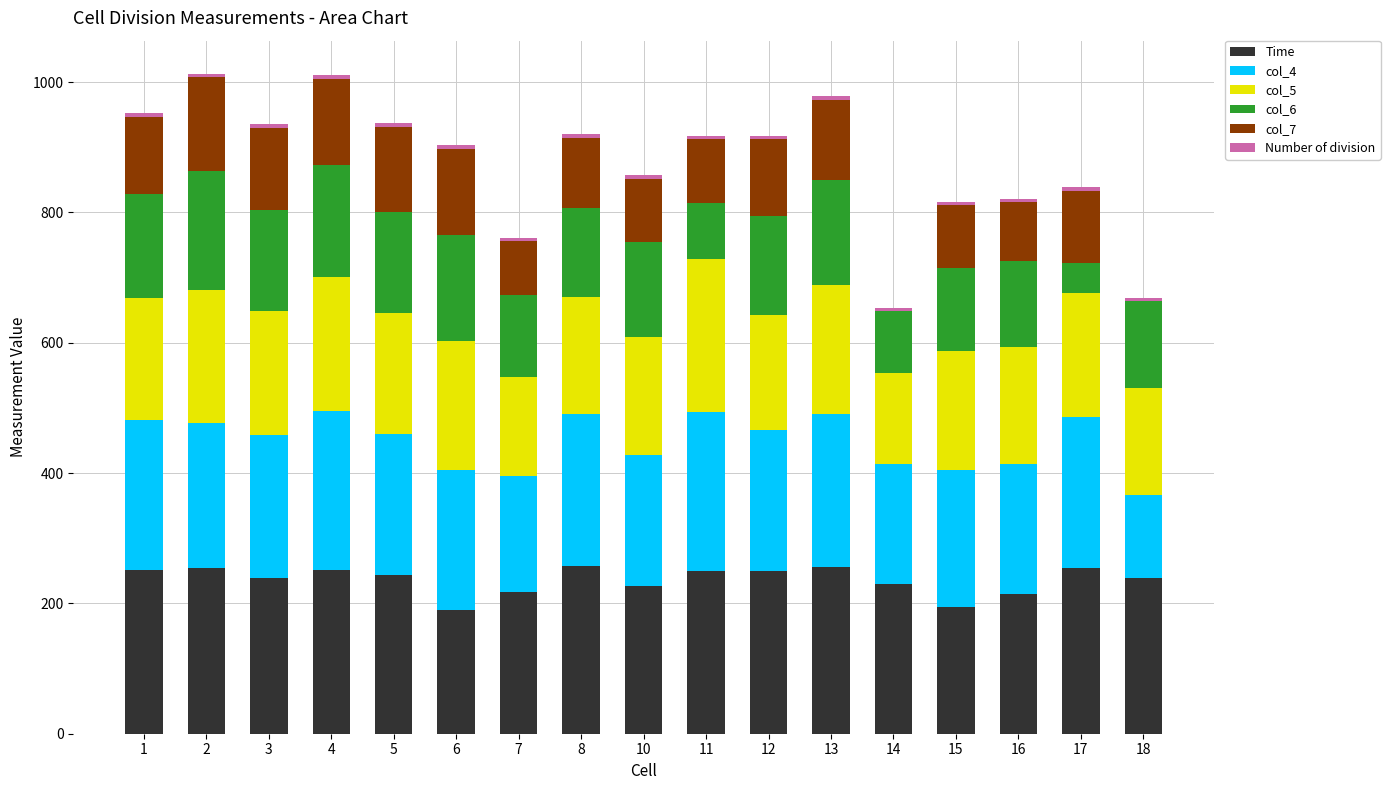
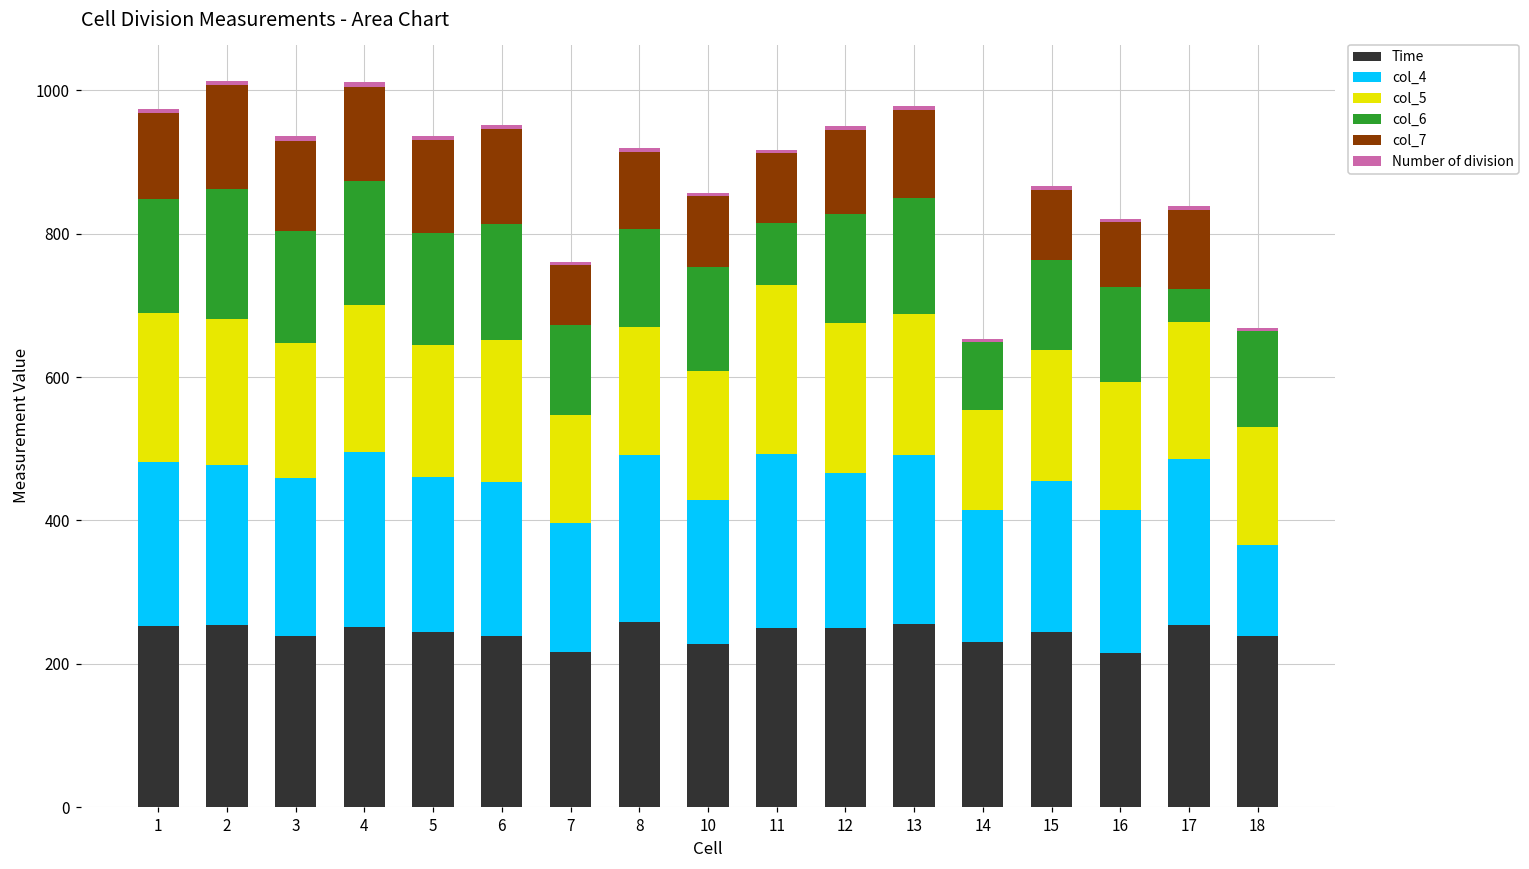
col_5, 1: 190 -> 210
Time, 6: 190 -> 240
col_5, 12: 180 -> 210
Time, 15: 190 -> 240
